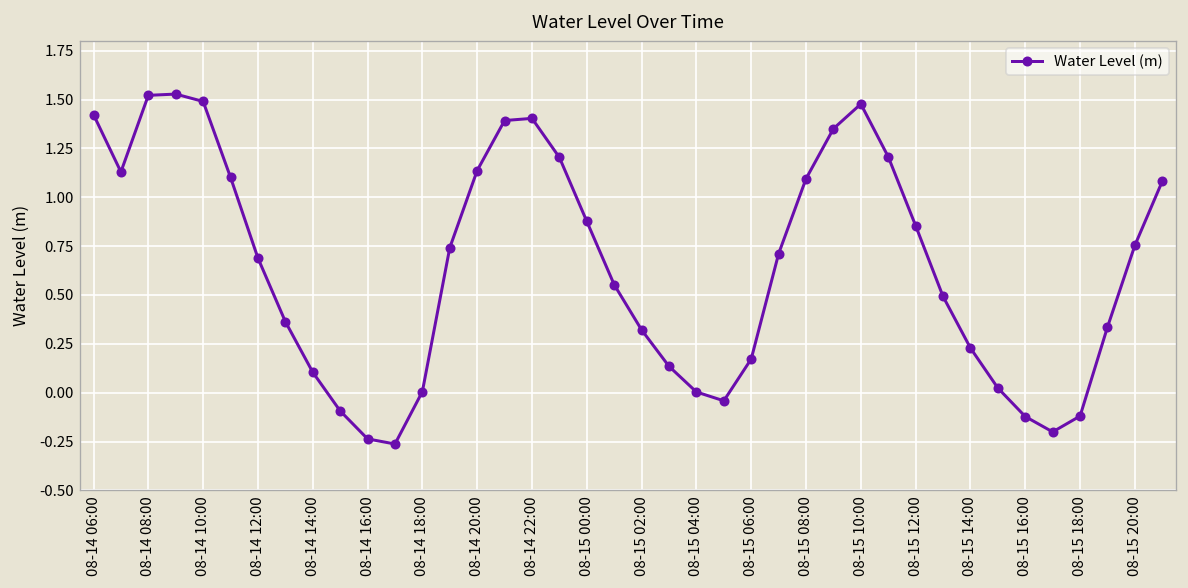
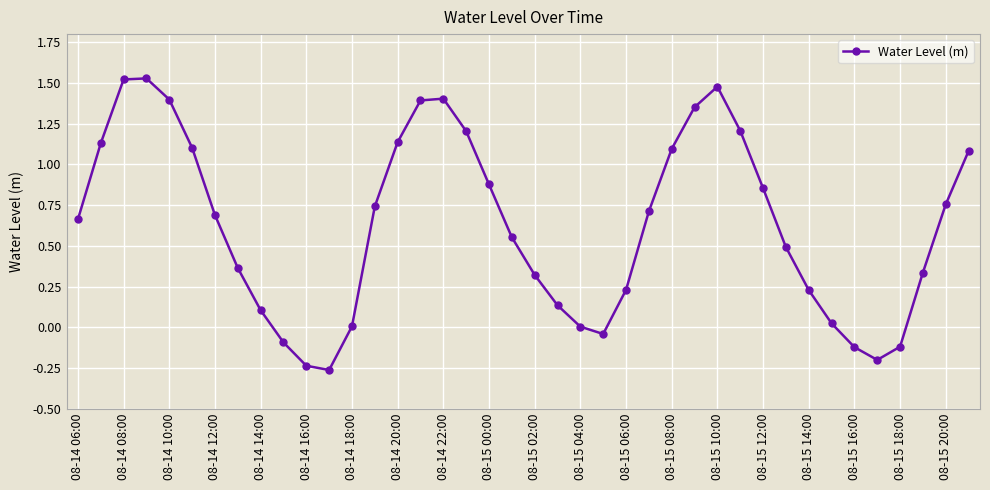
08-14 06:00: 1.42 -> 0.66
08-14 10:00: 1.49 -> 1.40
08-15 06:00: 0.17 -> 0.23
